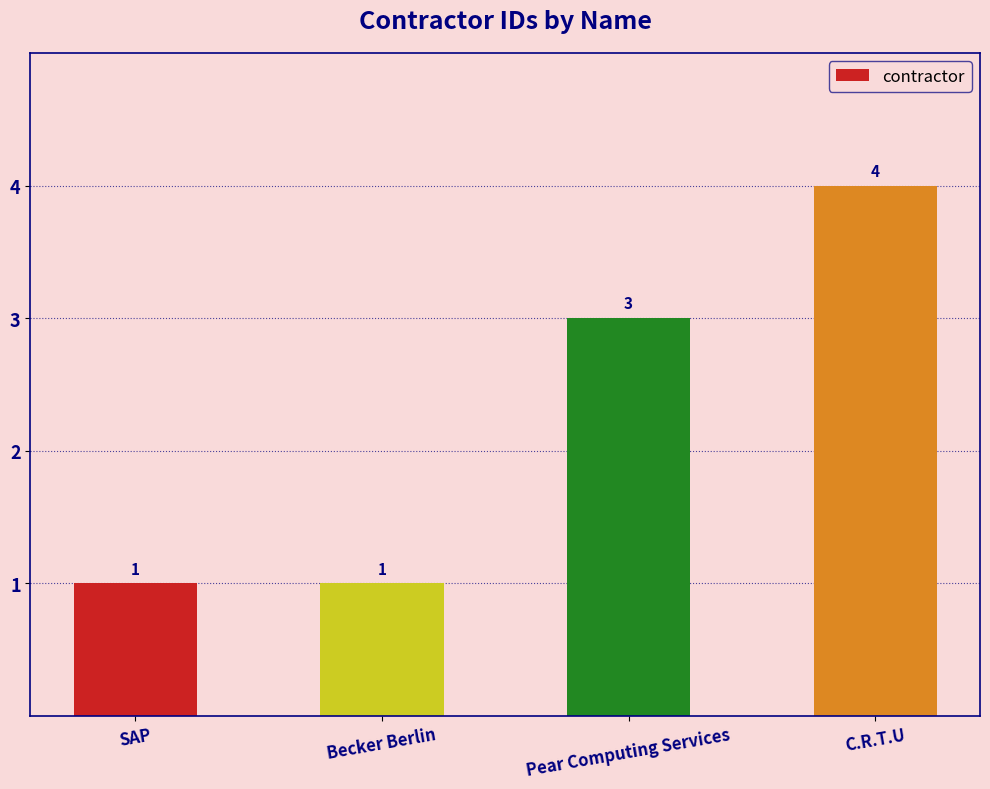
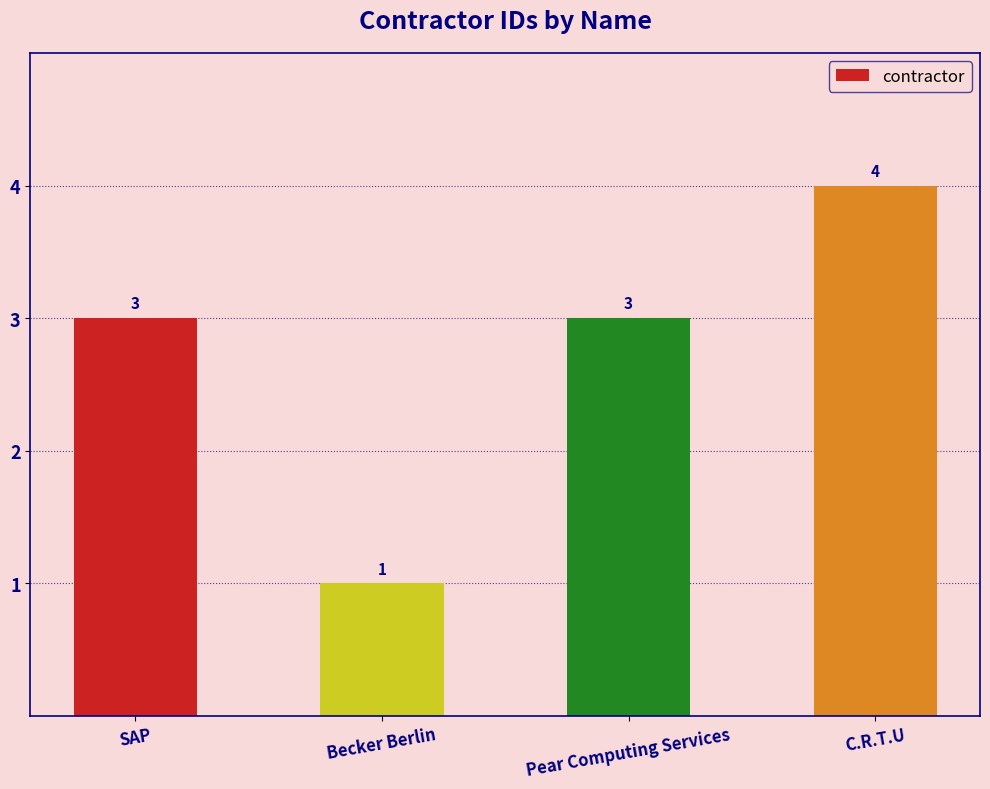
SAP: 1 -> 3
